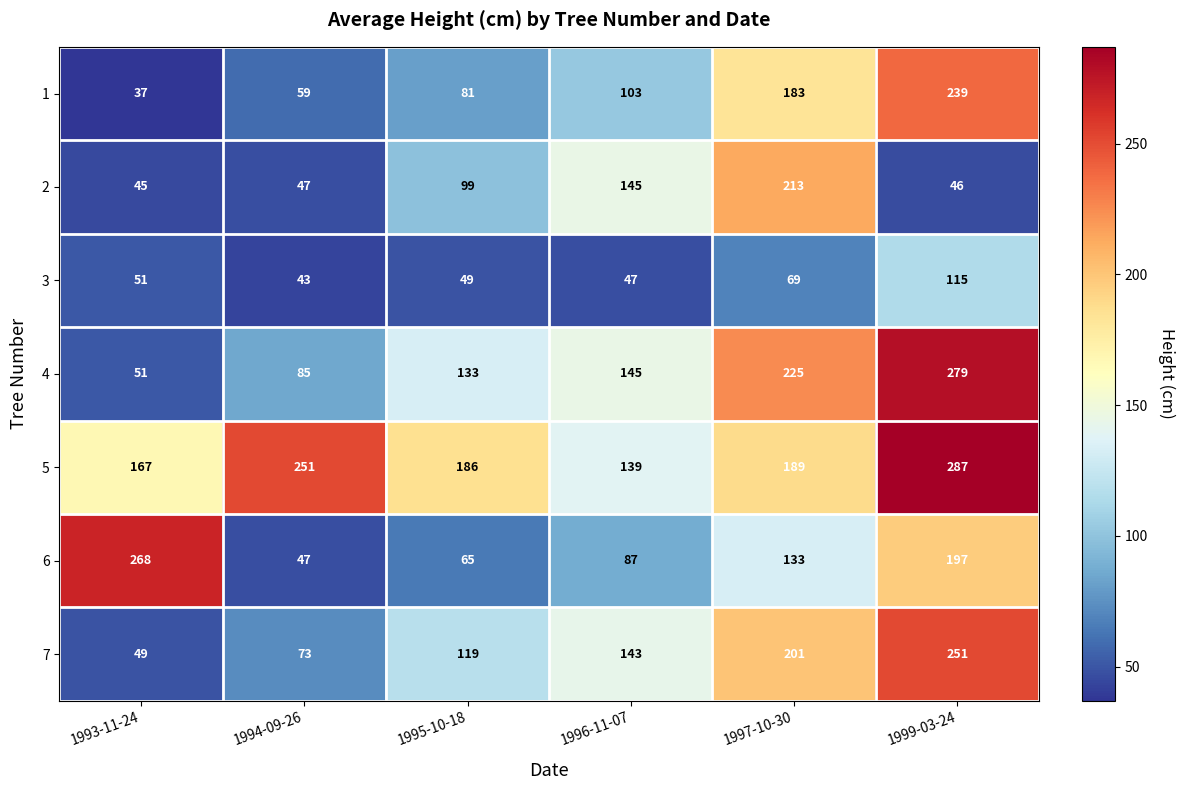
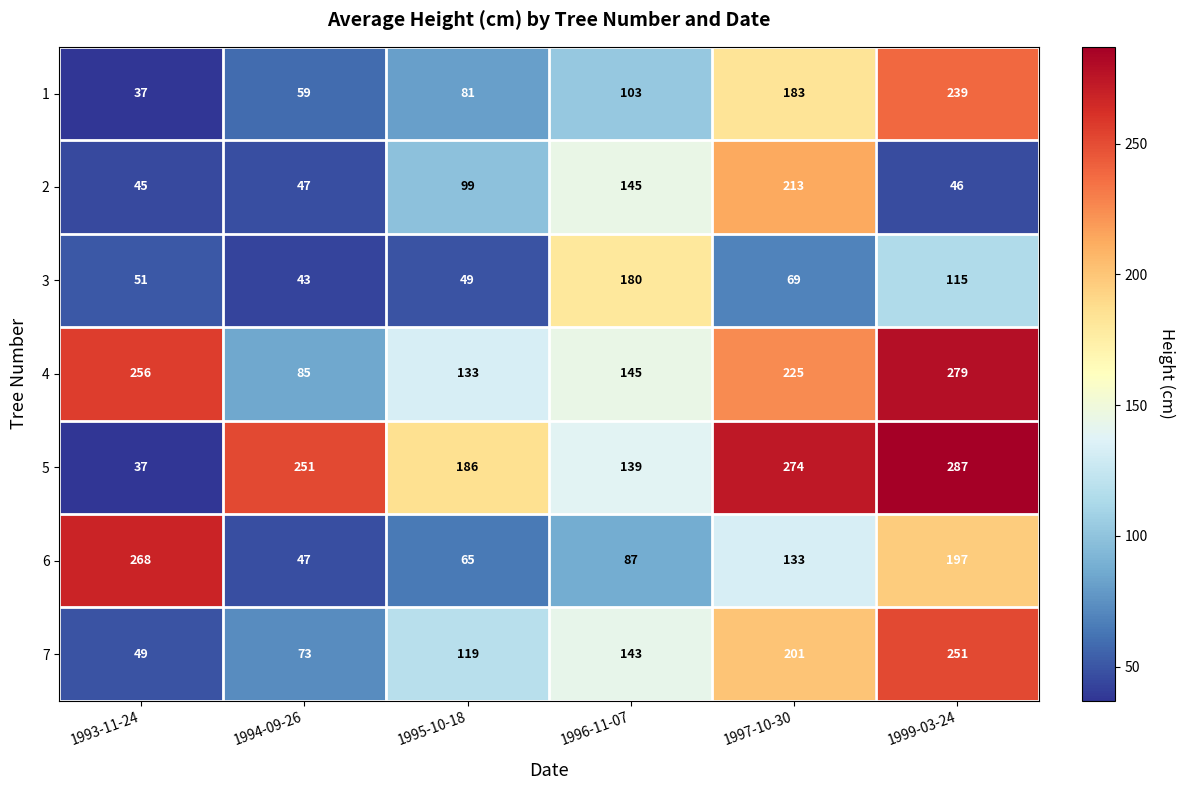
3, 1996-11-07: 47 -> 180
4, 1993-11-24: 51 -> 256
5, 1993-11-24: 167 -> 37
5, 1997-10-30: 189 -> 274
